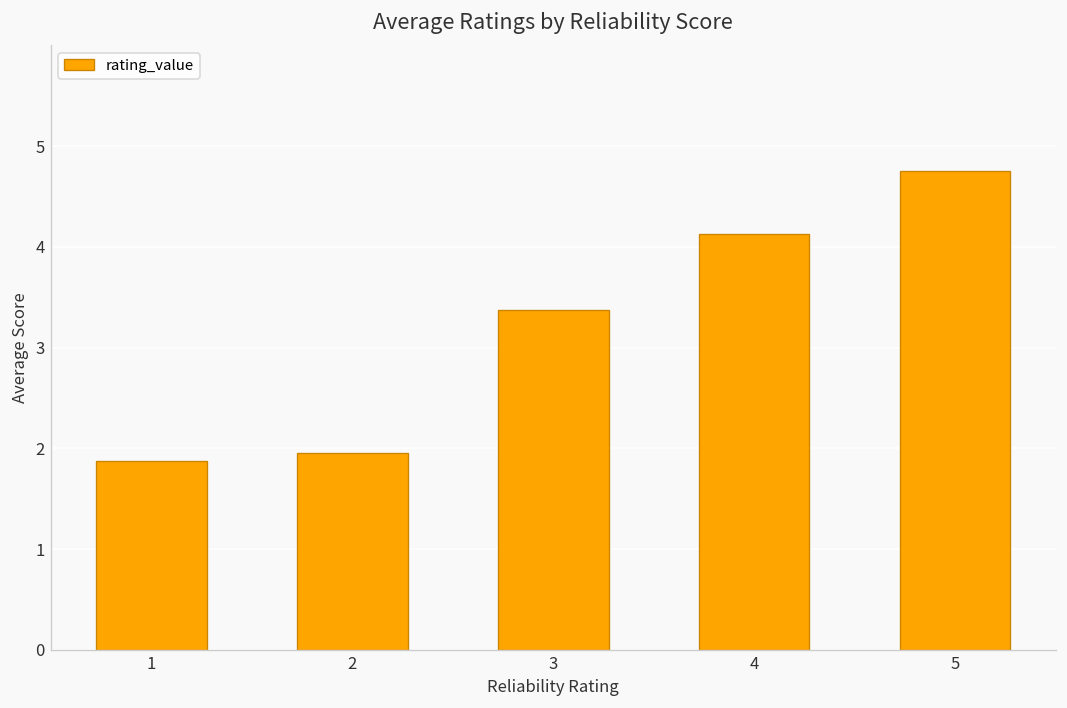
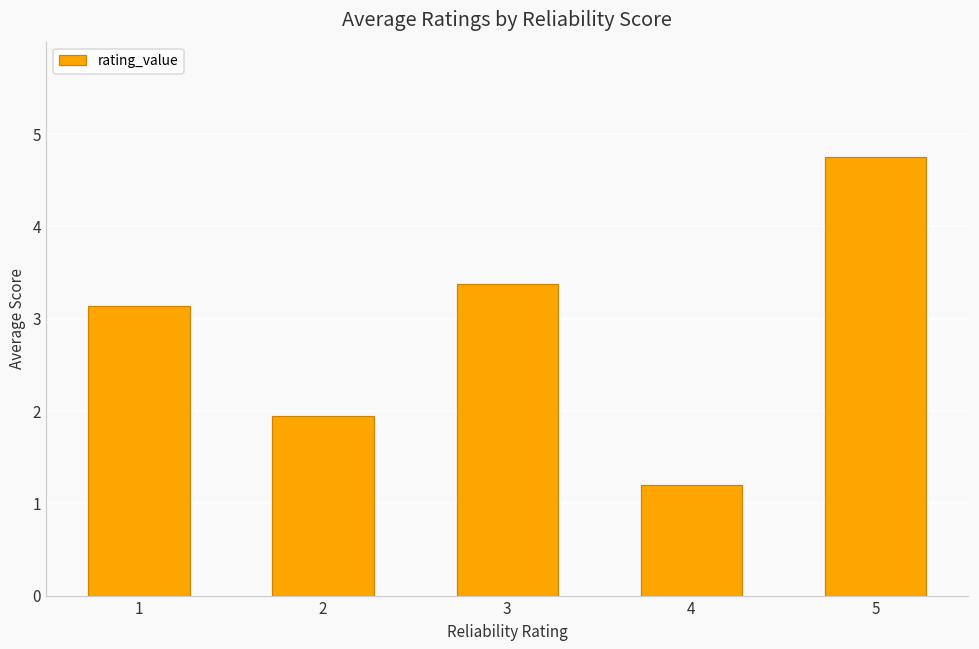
1: 1.9 -> 3.1
4: 4.1 -> 1.2
